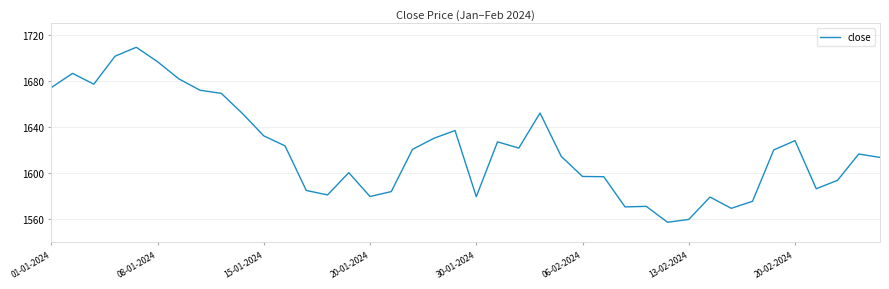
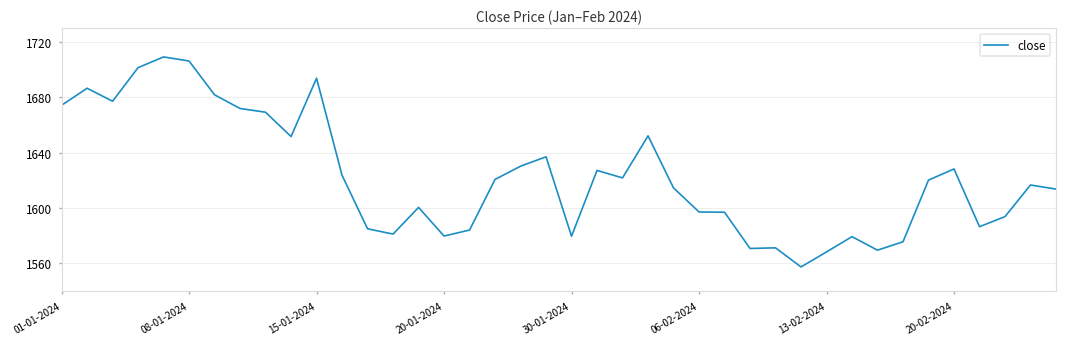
08-01-2024: 1697 -> 1706
15-01-2024: 1632 -> 1694
13-02-2024: 1560 -> 1568
